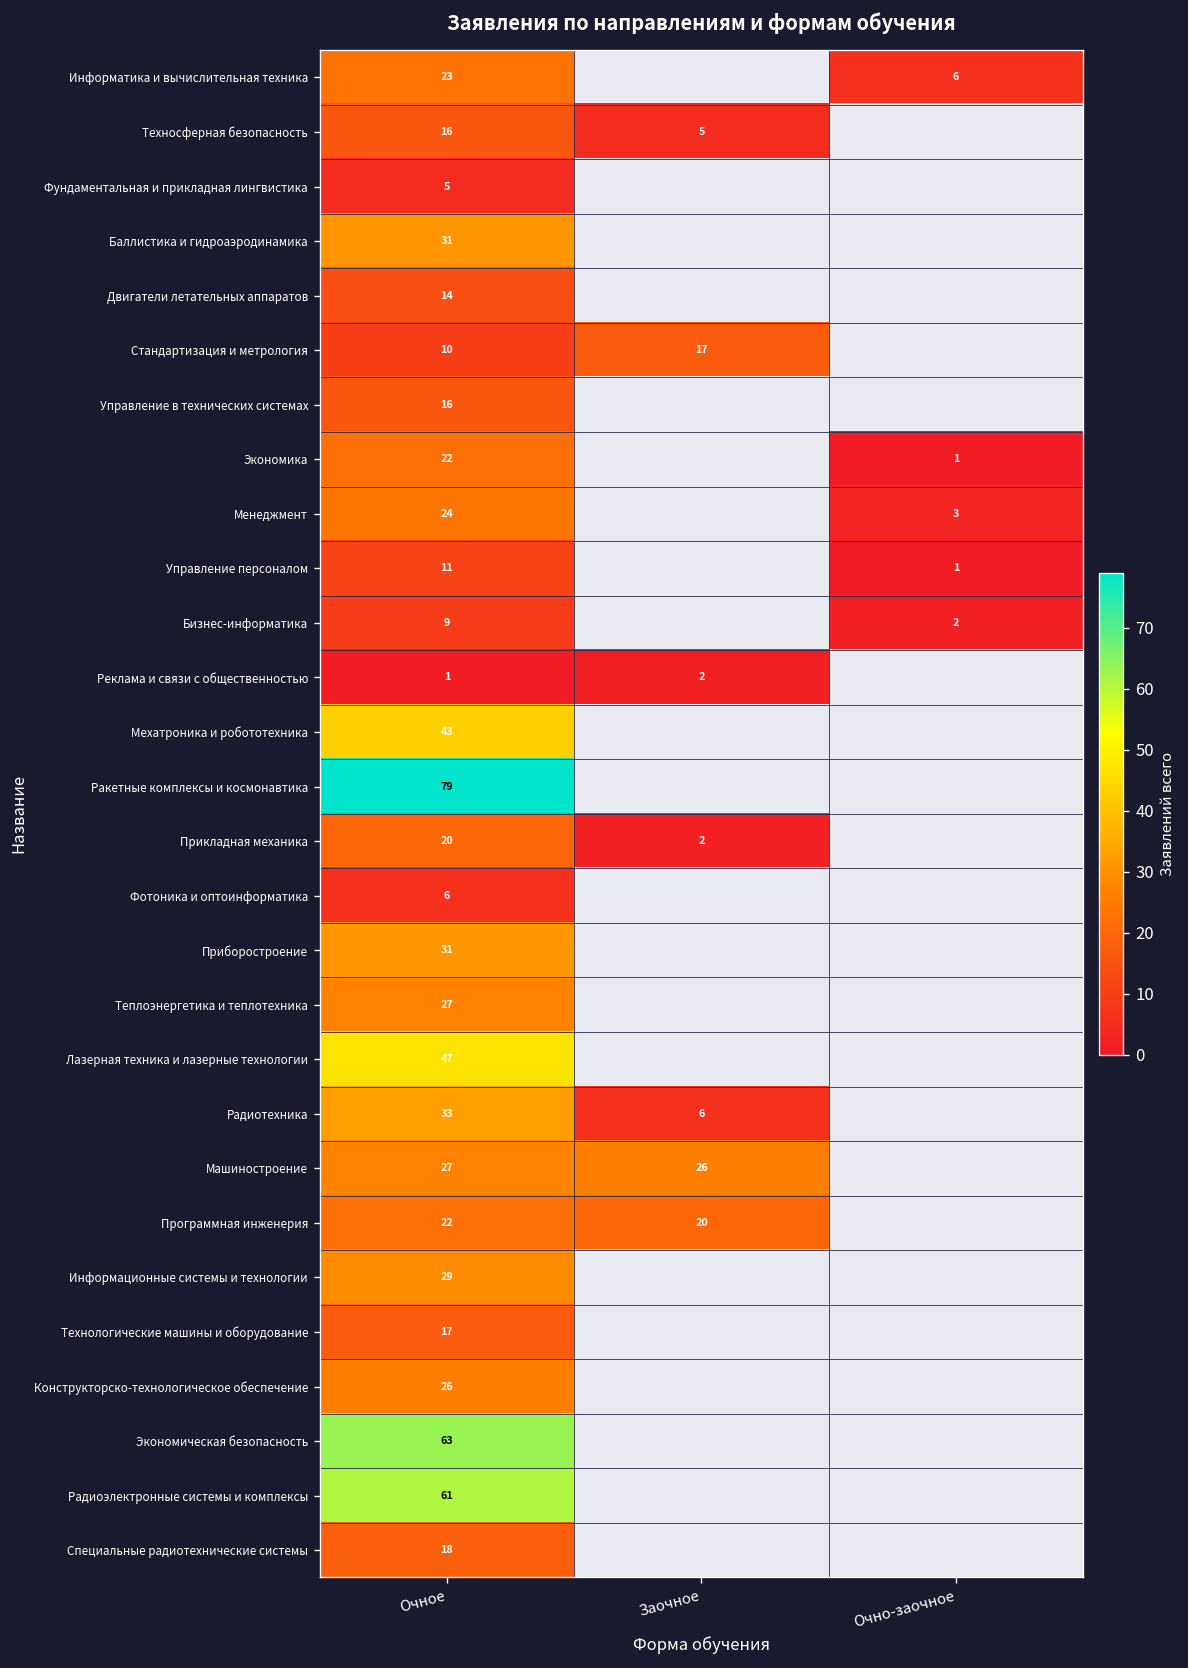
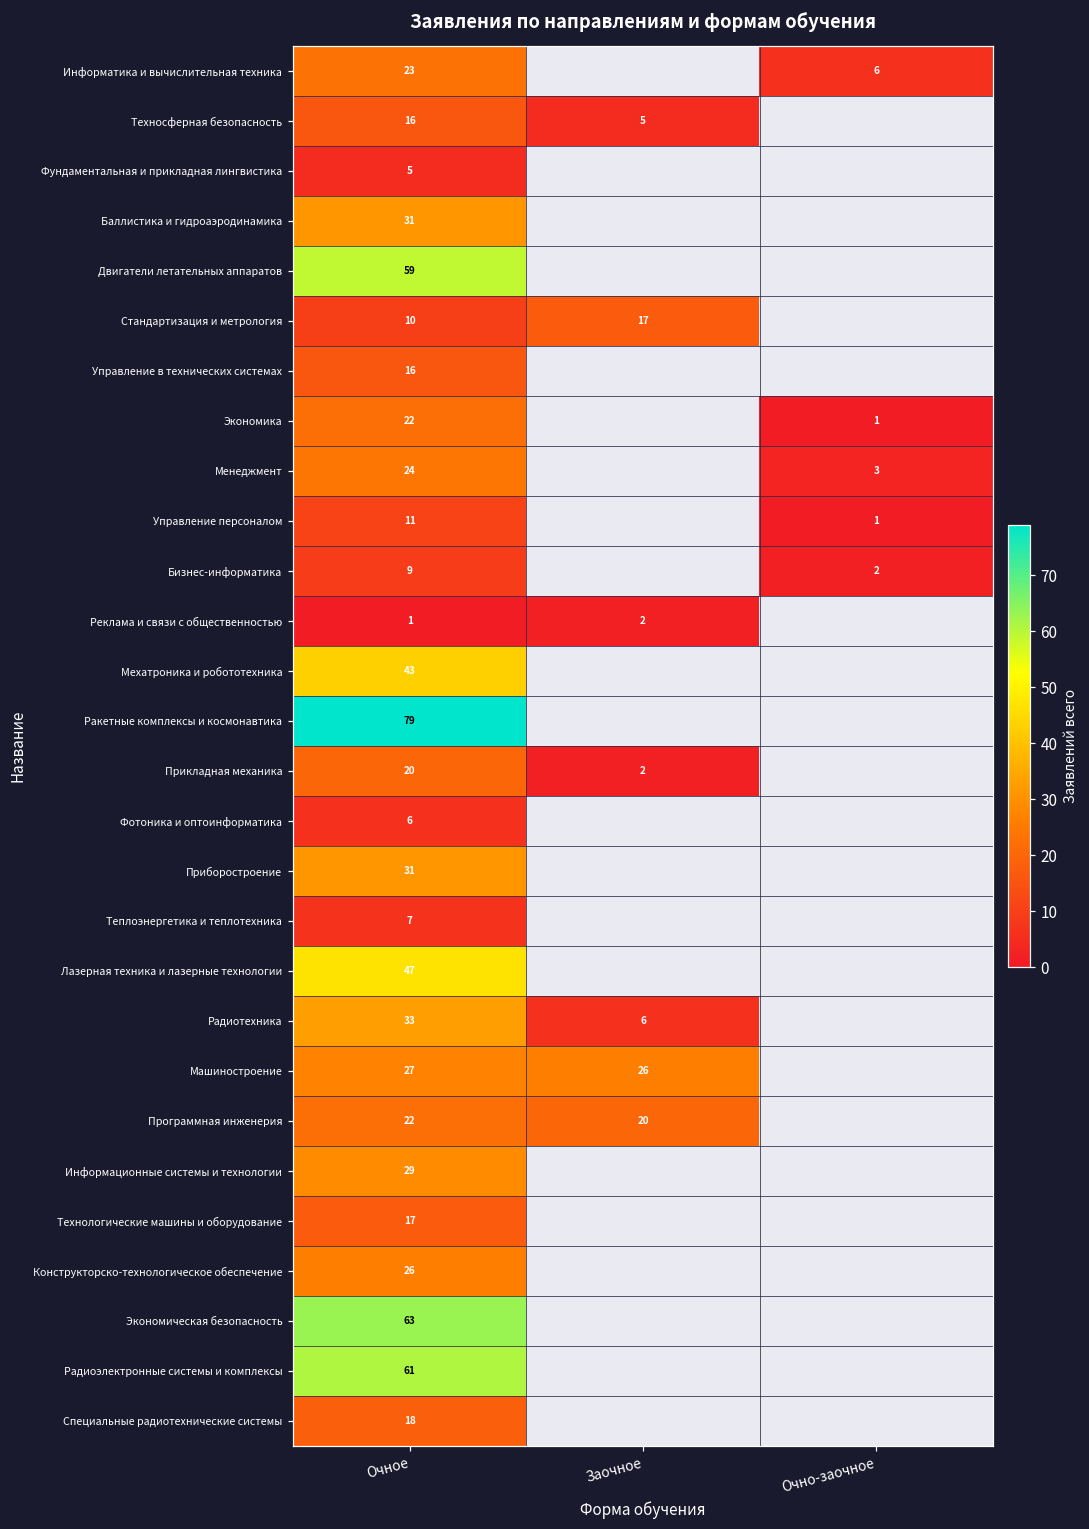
Двигатели летательных аппаратов, Очное: 14 -> 59
Теплоэнергетика и теплотехника, Очное: 27 -> 7
